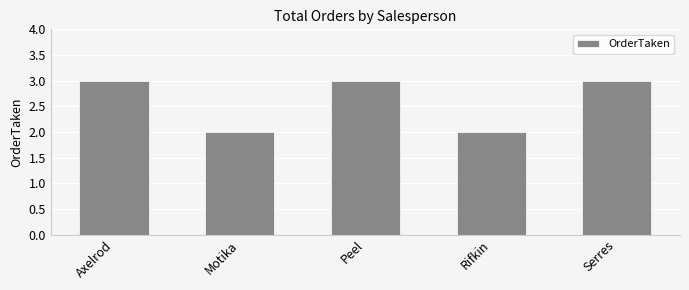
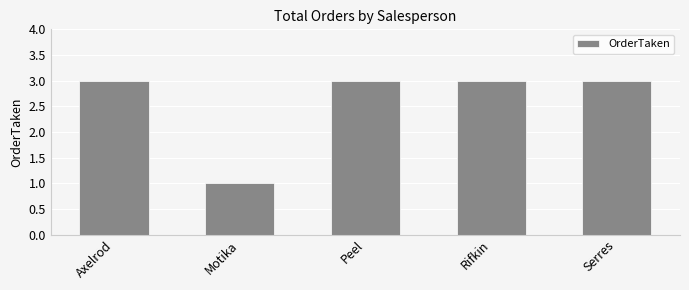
Motika: 2 -> 1
Rifkin: 2 -> 3
